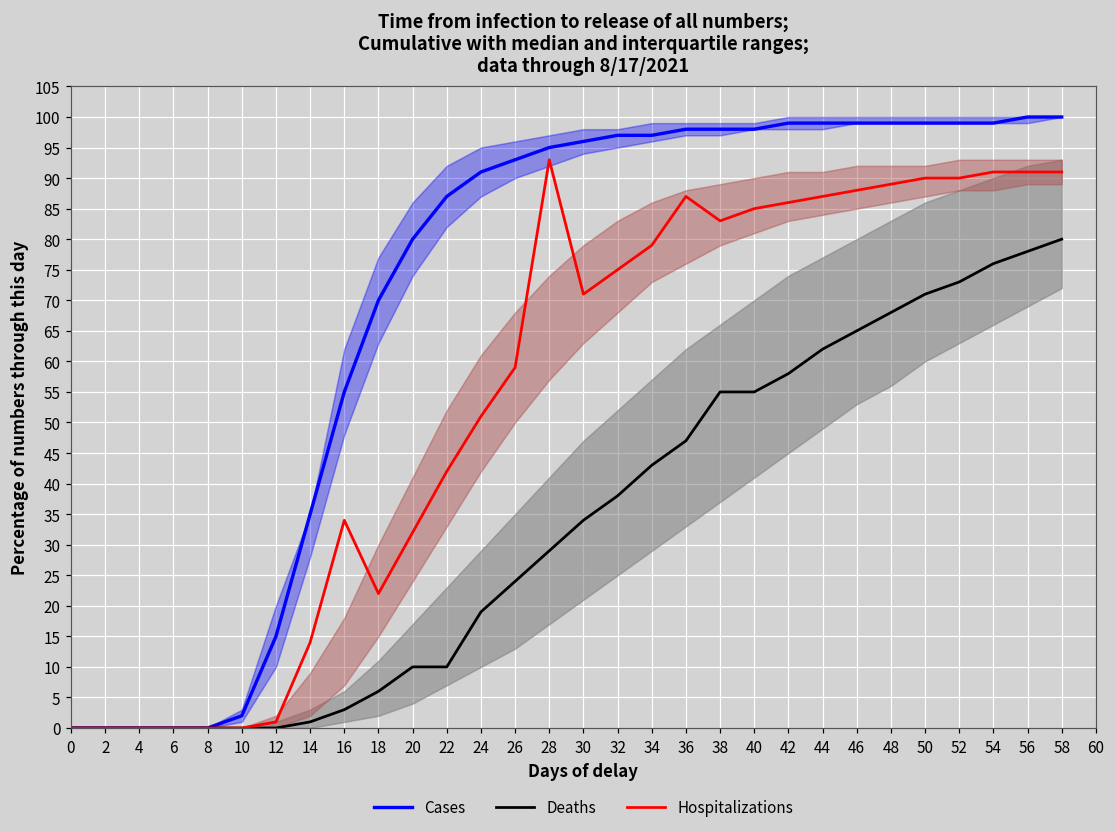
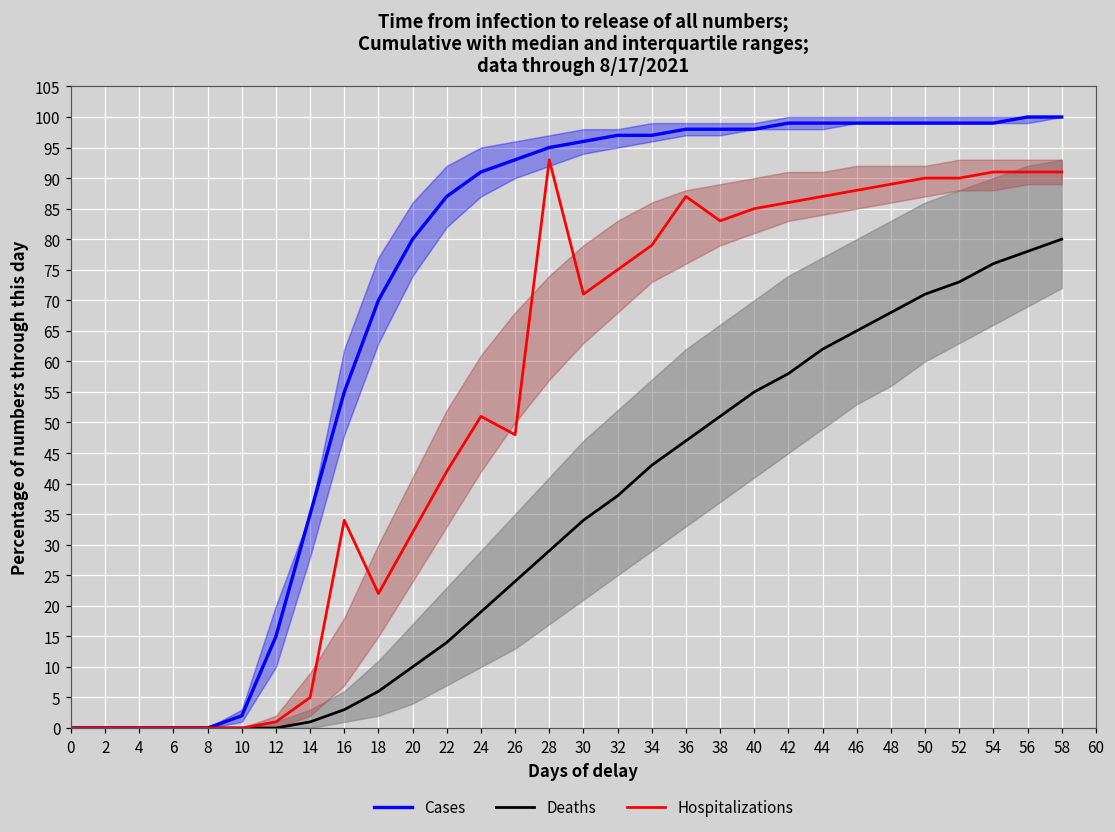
Hospitalizations, 14: 14 -> 5
Deaths, 22: 10 -> 14
Hospitalizations, 26: 59 -> 48
Deaths, 38: 55 -> 51
